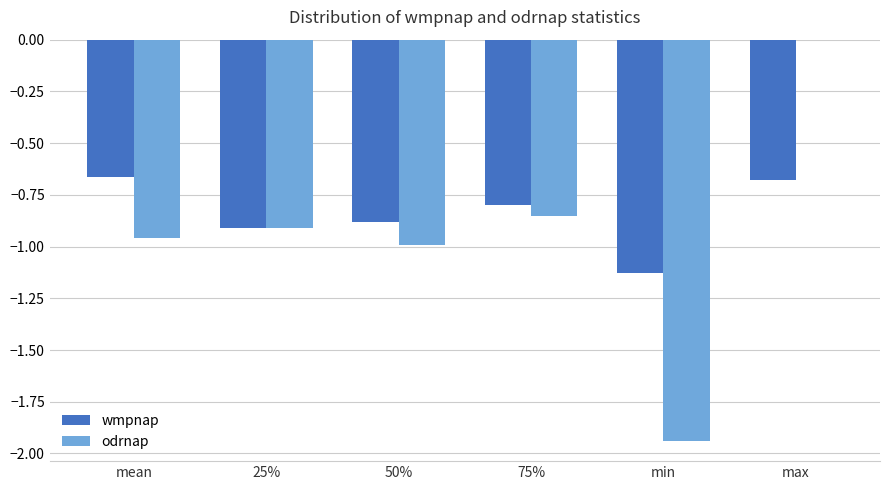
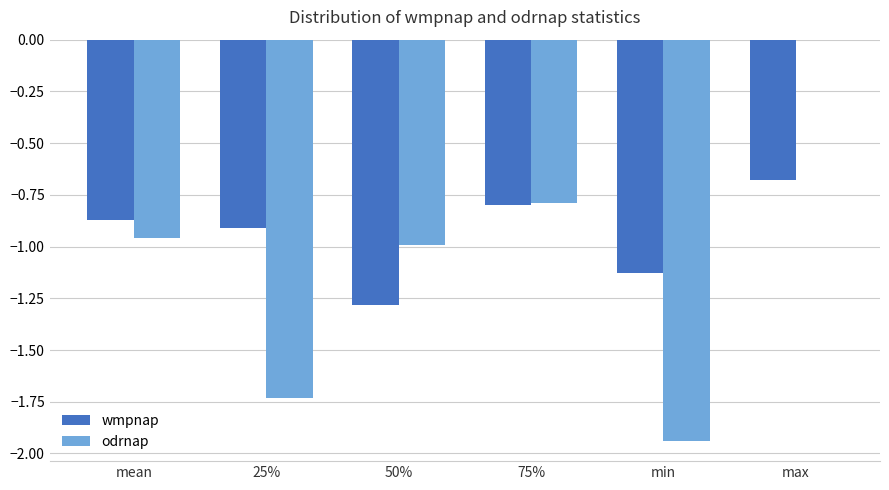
wmpnap, mean: -0.66 -> -0.87
odrnap, 25%: -0.91 -> -1.73
wmpnap, 50%: -0.88 -> -1.28
odrnap, 75%: -0.85 -> -0.79
